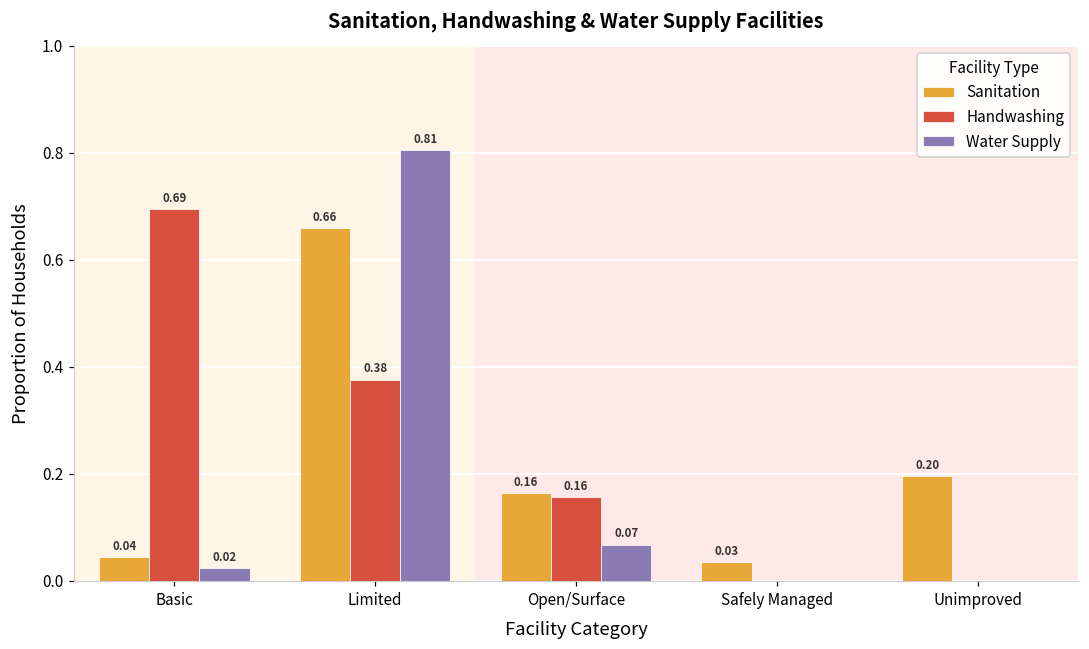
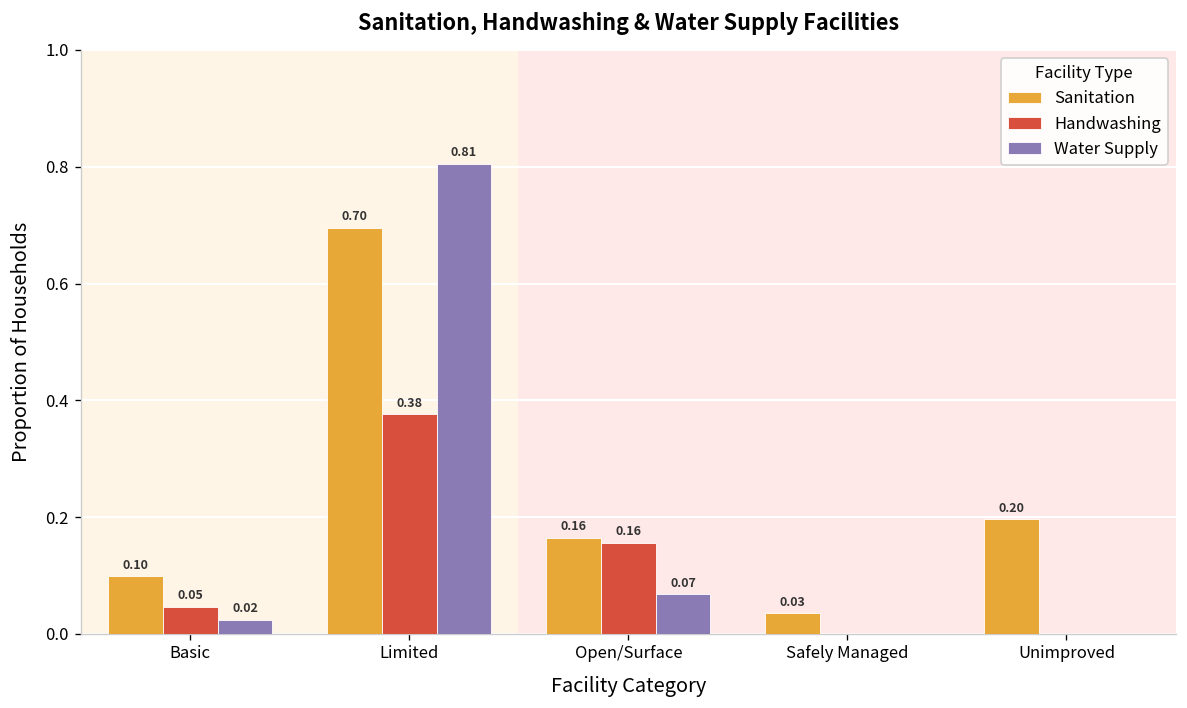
Sanitation, Basic: 0.04 -> 0.10
Handwashing, Basic: 0.69 -> 0.05
Sanitation, Limited: 0.66 -> 0.70
